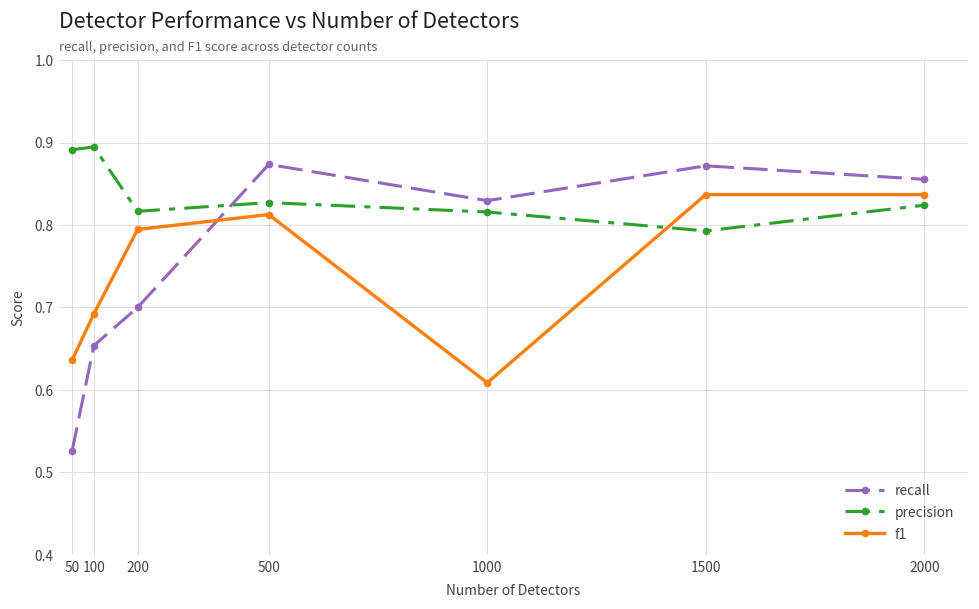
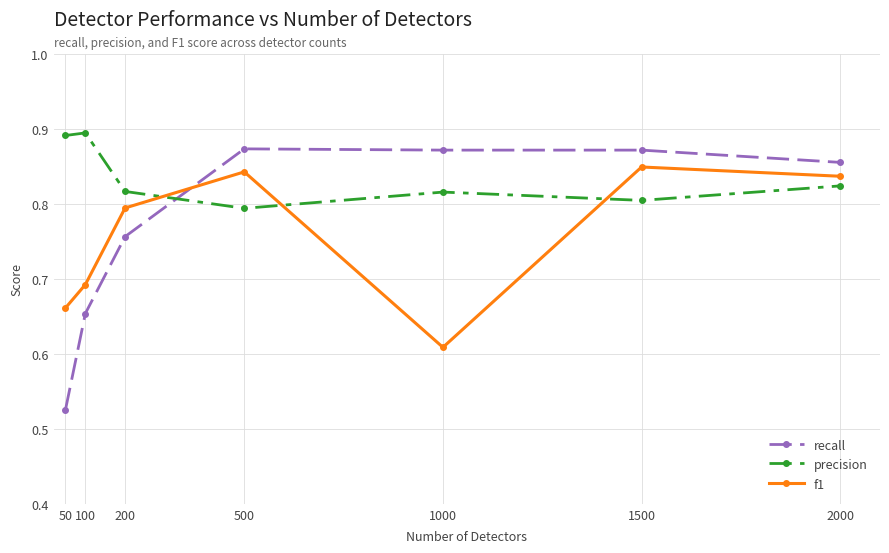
f1, 50: 0.64 -> 0.66
recall, 200: 0.70 -> 0.76
precision, 500: 0.83 -> 0.79
f1, 500: 0.81 -> 0.84
recall, 1000: 0.83 -> 0.87
precision, 1500: 0.79 -> 0.80
f1, 1500: 0.84 -> 0.85
